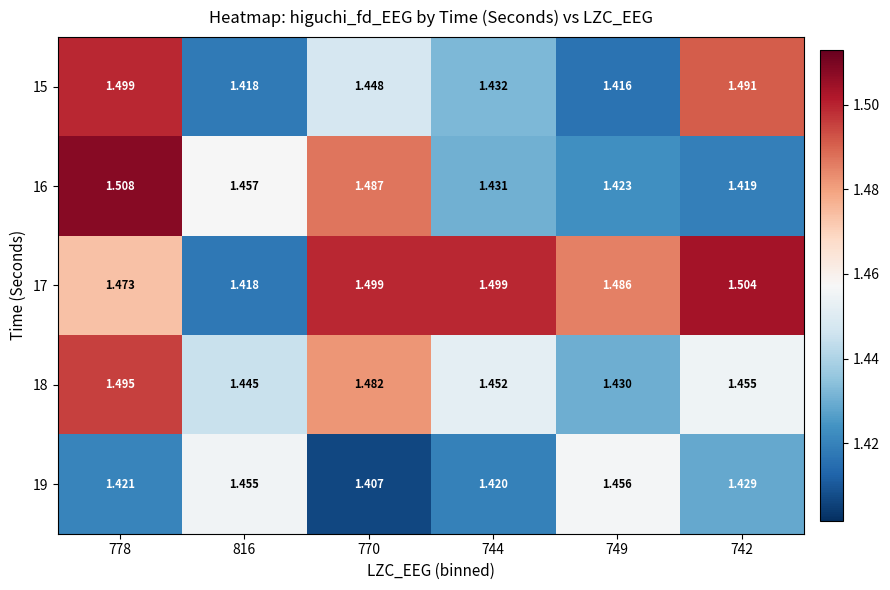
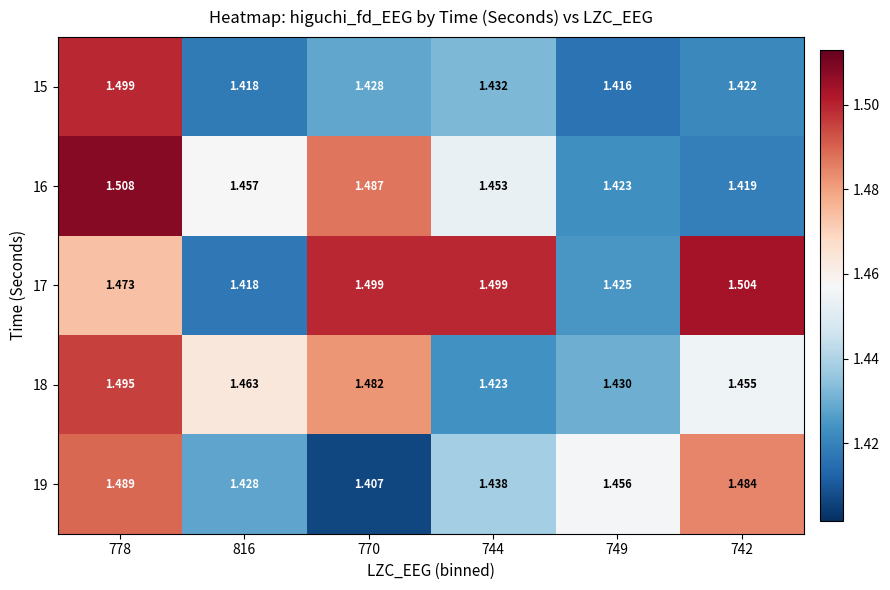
15, 770: 1.448 -> 1.428
15, 742: 1.491 -> 1.422
16, 744: 1.431 -> 1.453
17, 749: 1.486 -> 1.425
18, 816: 1.445 -> 1.463
18, 744: 1.452 -> 1.423
19, 778: 1.421 -> 1.489
19, 816: 1.455 -> 1.428
19, 744: 1.420 -> 1.438
19, 742: 1.429 -> 1.484
